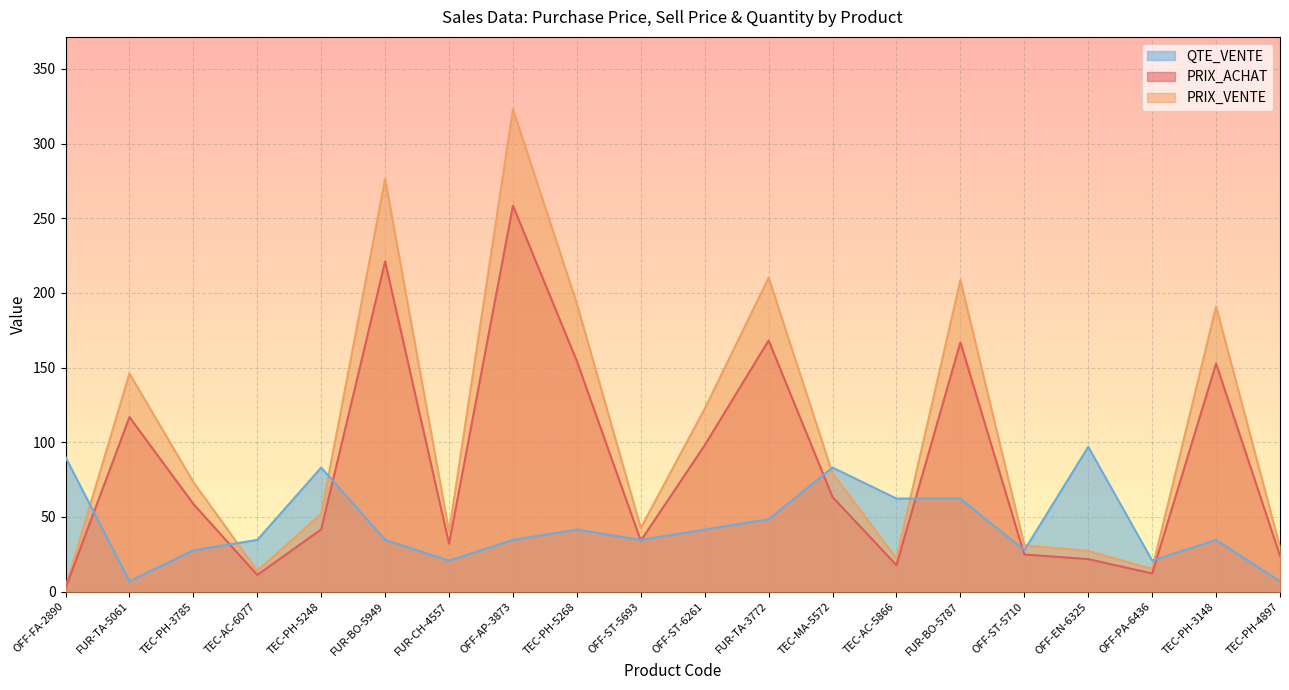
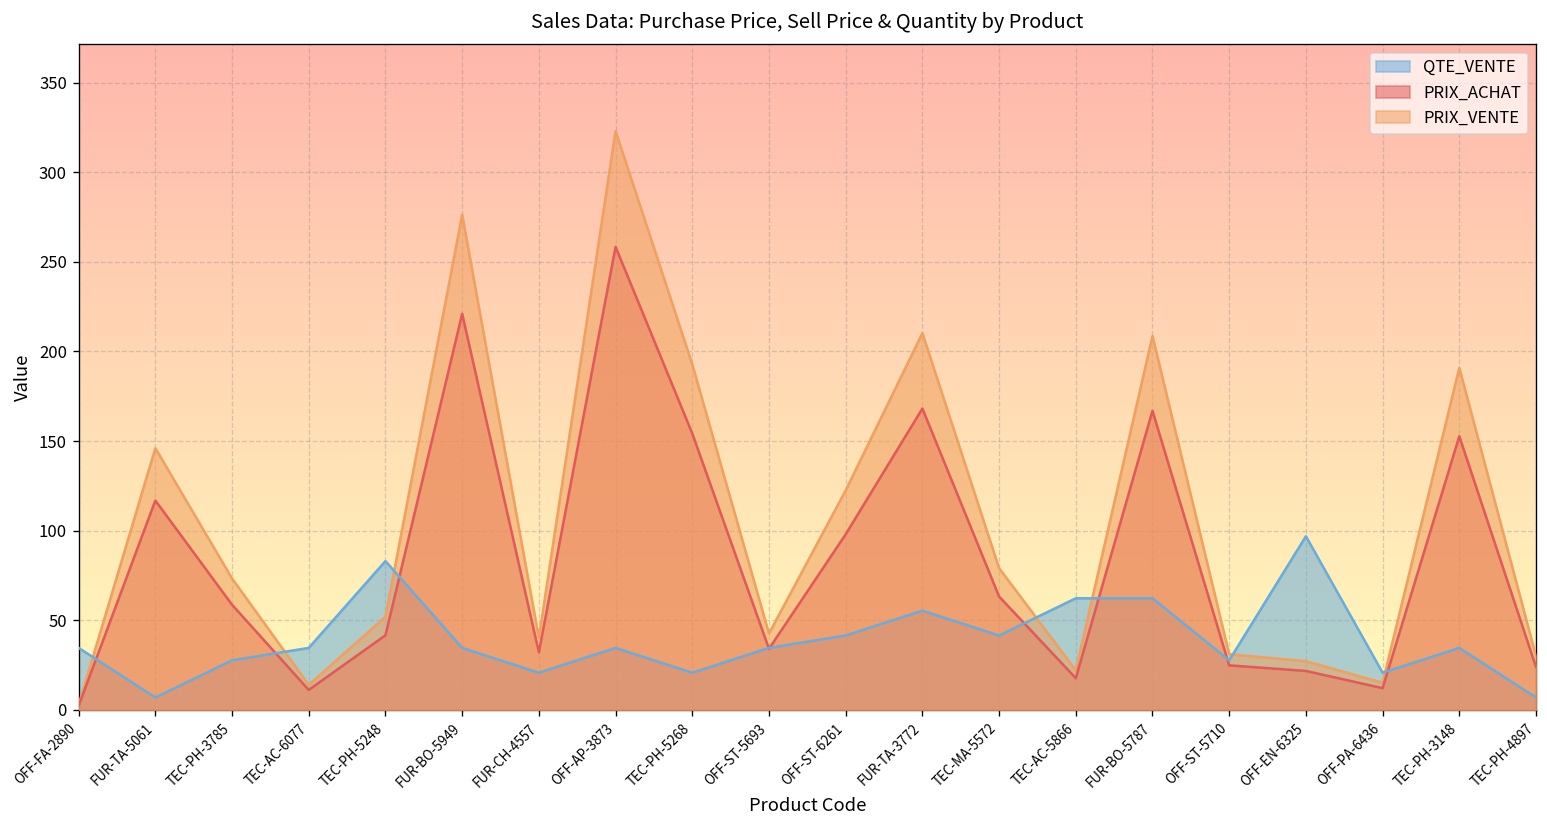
QTE_VENTE, OFF-FA-2890: 90 -> 35
QTE_VENTE, TEC-PH-5268: 42 -> 21
QTE_VENTE, FUR-TA-3772: 48 -> 55
QTE_VENTE, TEC-MA-5572: 83 -> 42
